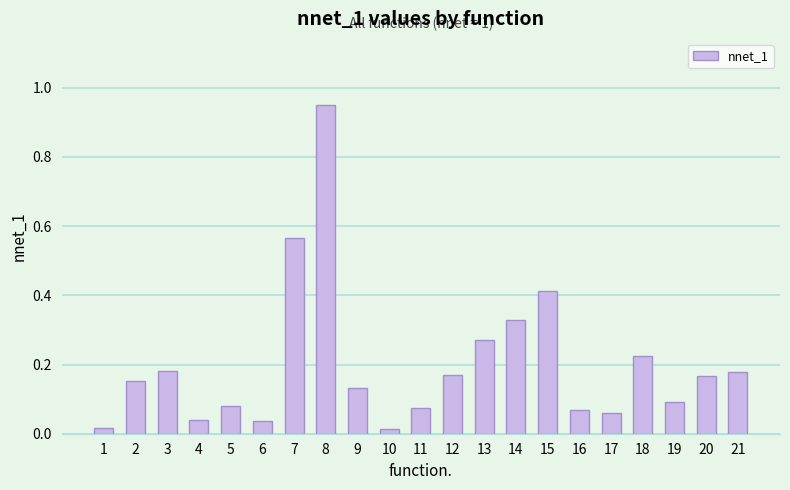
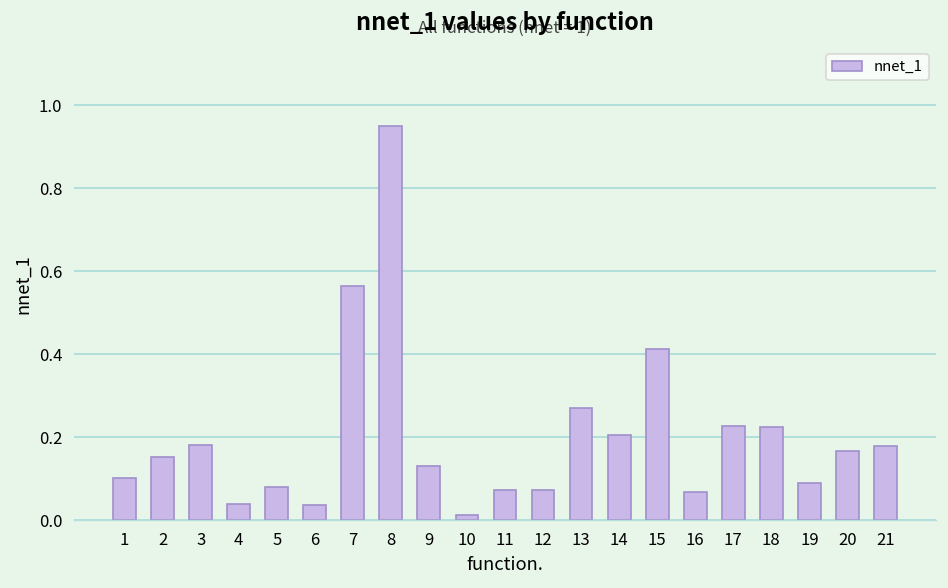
1: 0.02 -> 0.10
12: 0.17 -> 0.07
14: 0.33 -> 0.21
17: 0.06 -> 0.23
